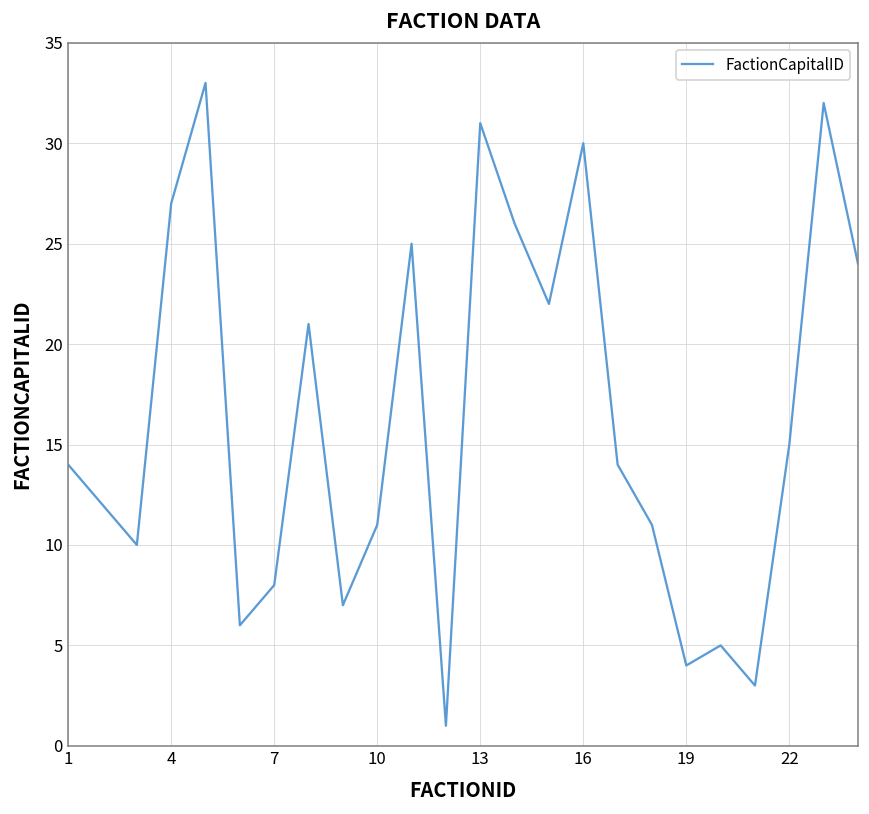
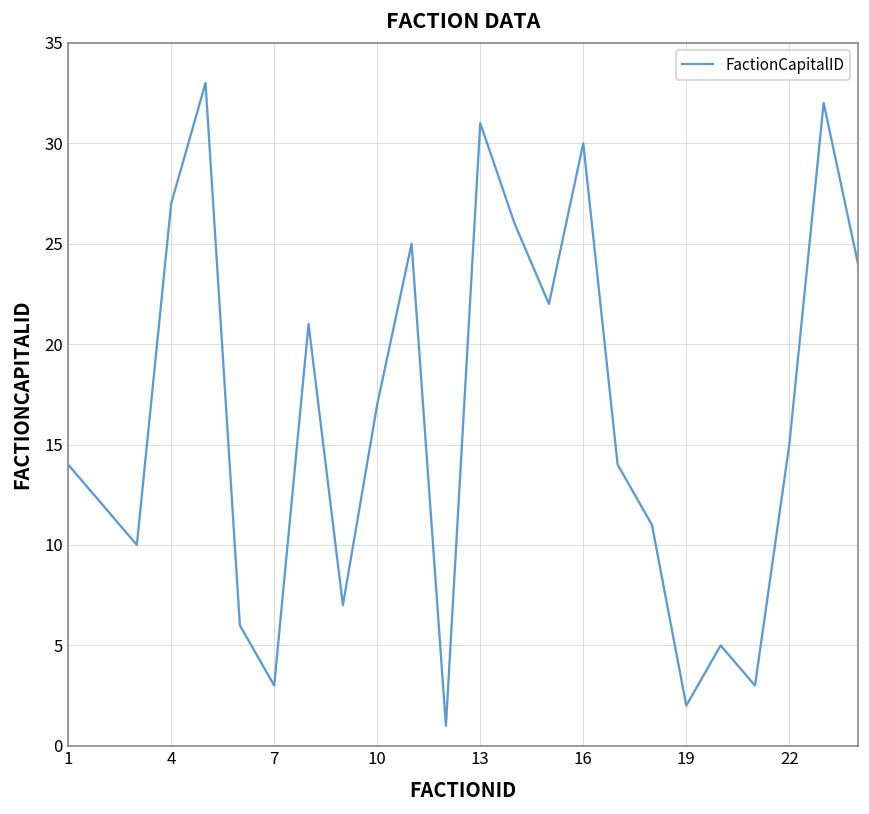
7: 8 -> 3
10: 11 -> 17
19: 4 -> 2
